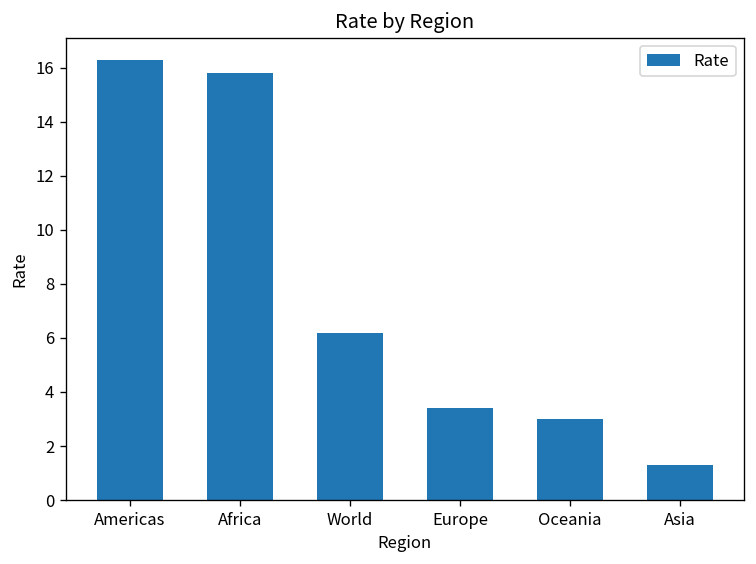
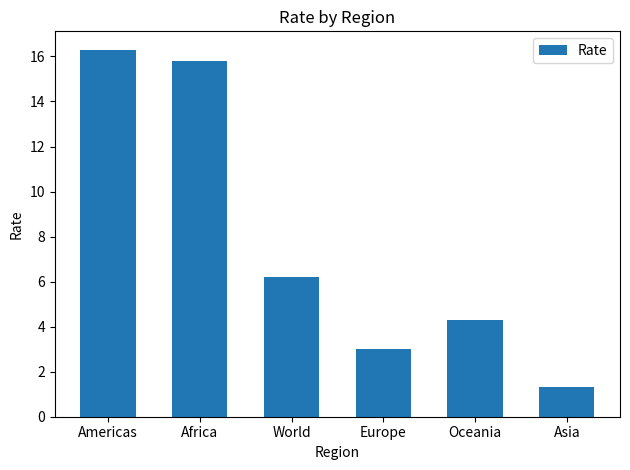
Europe: 3.4 -> 3.0
Oceania: 3.0 -> 4.3
